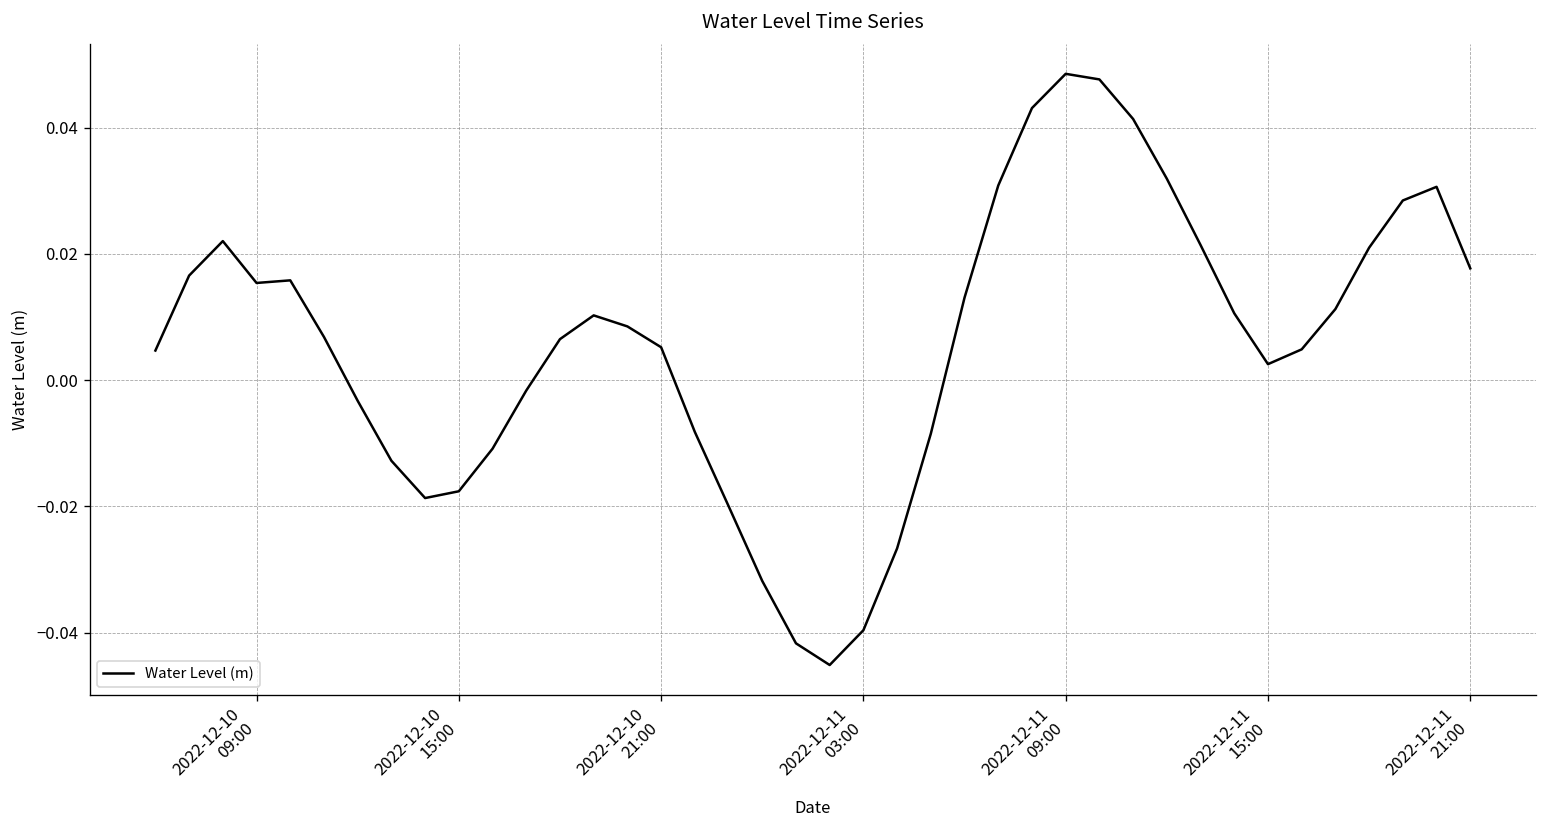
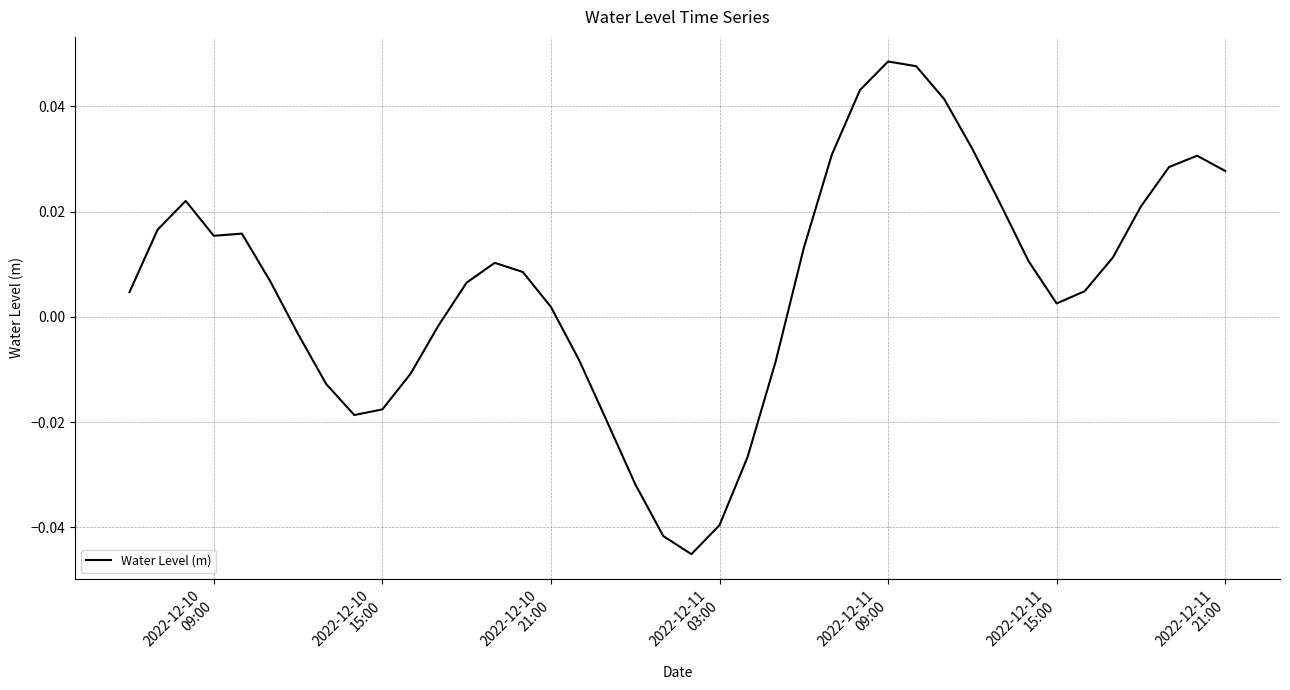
2022-12-10 21:00: 0.005 -> 0.002
2022-12-11 21:00: 0.018 -> 0.028
